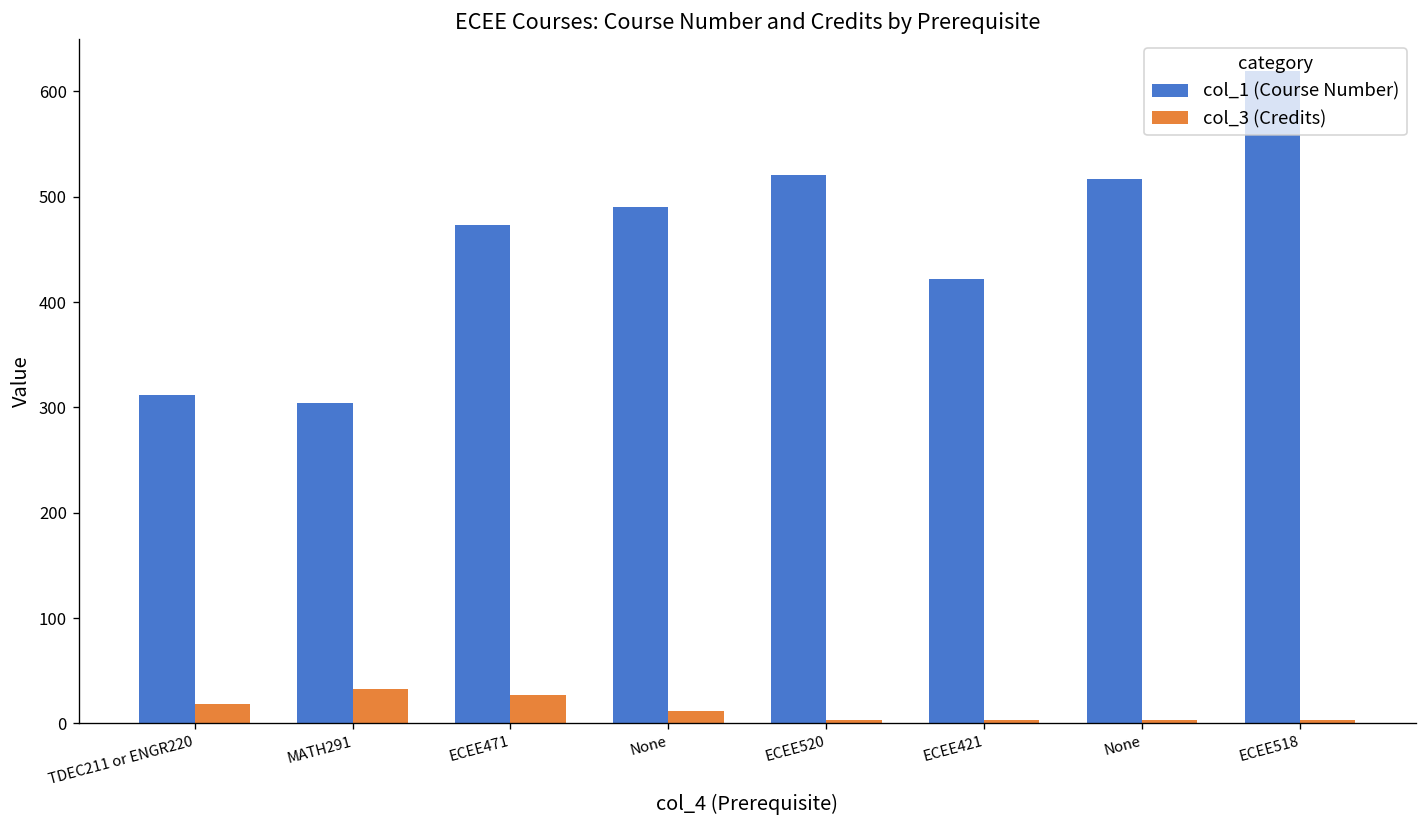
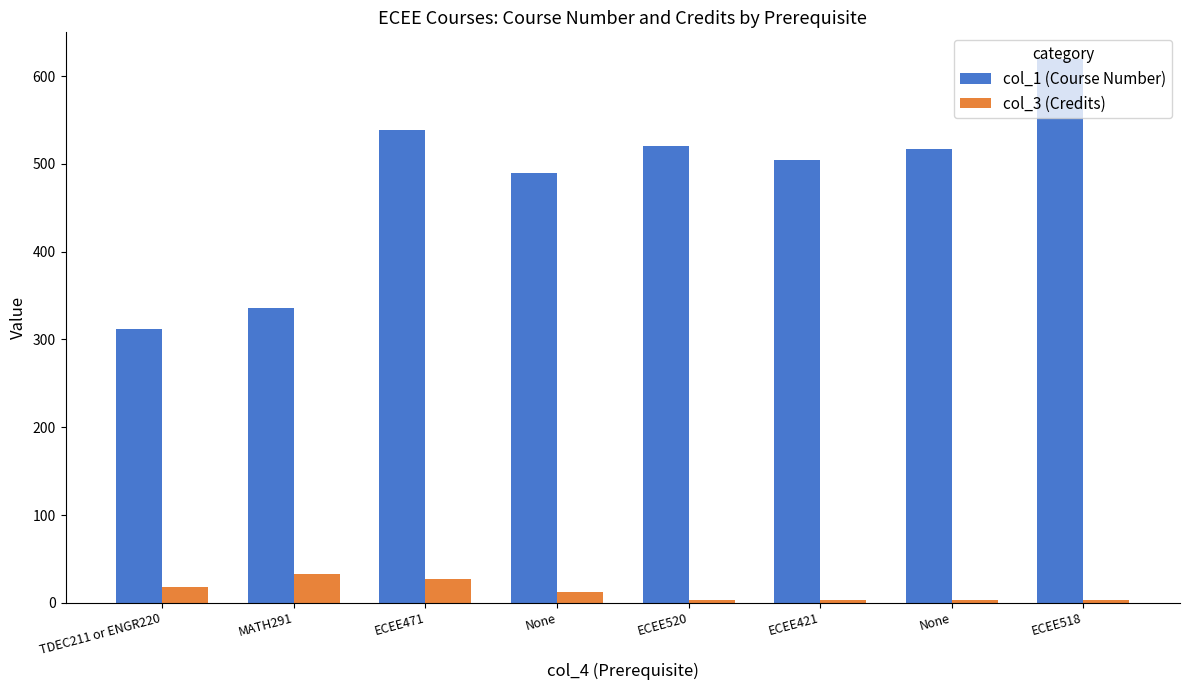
col_1 (Course Number), MATH291: 300 -> 340
col_1 (Course Number), ECEE471: 470 -> 540
col_1 (Course Number), ECEE421: 420 -> 510
